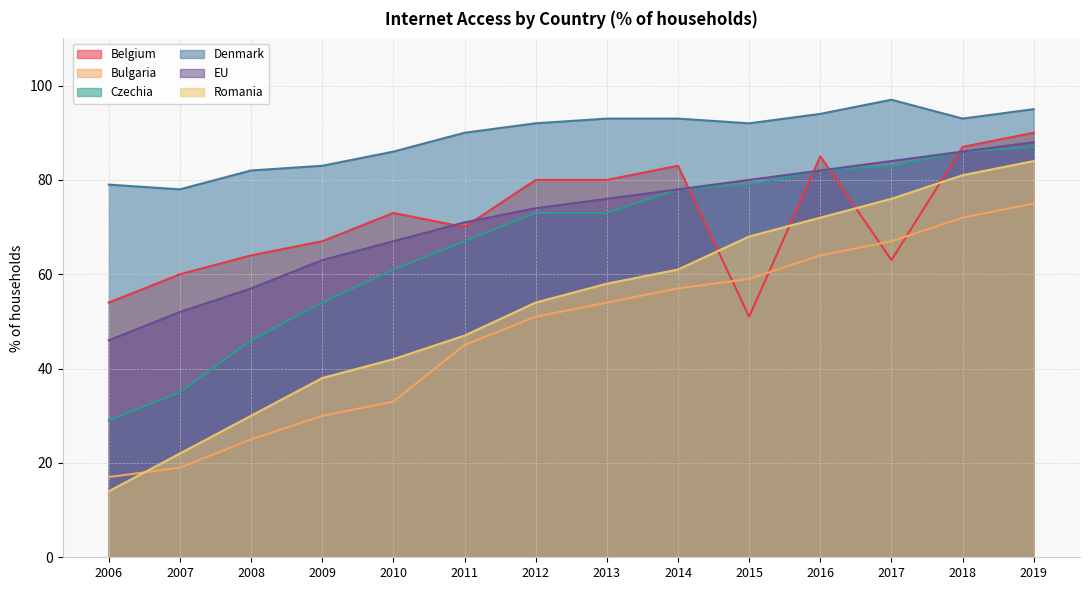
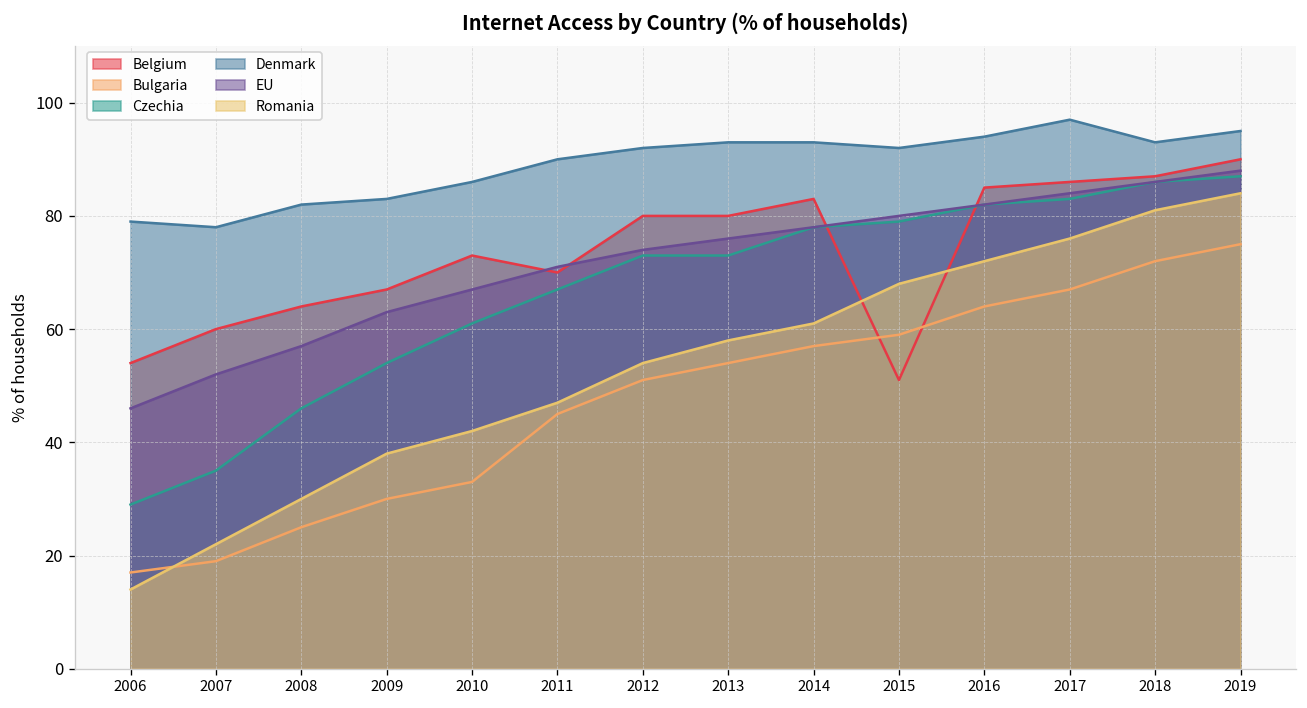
Belgium, 2017: 63 -> 86
